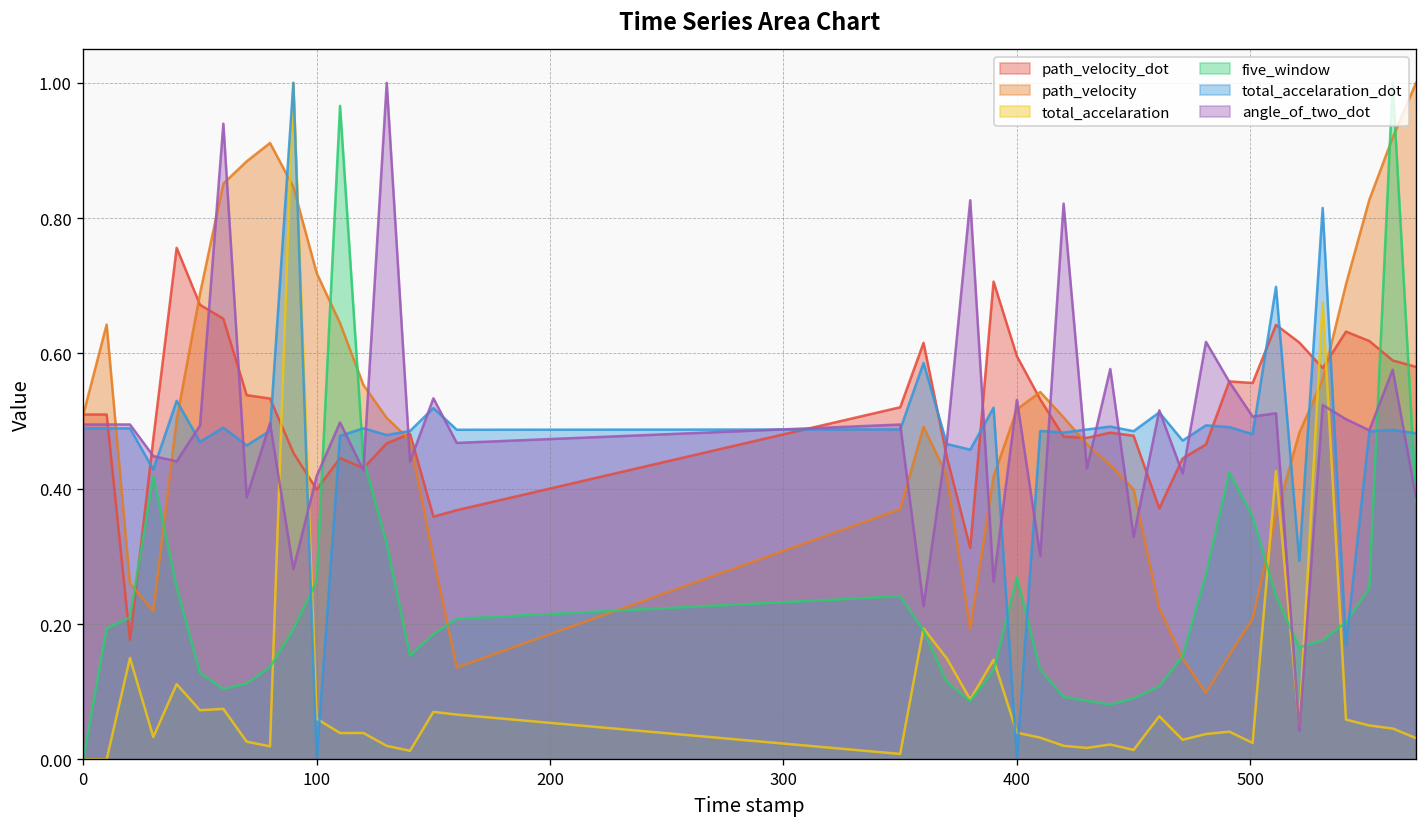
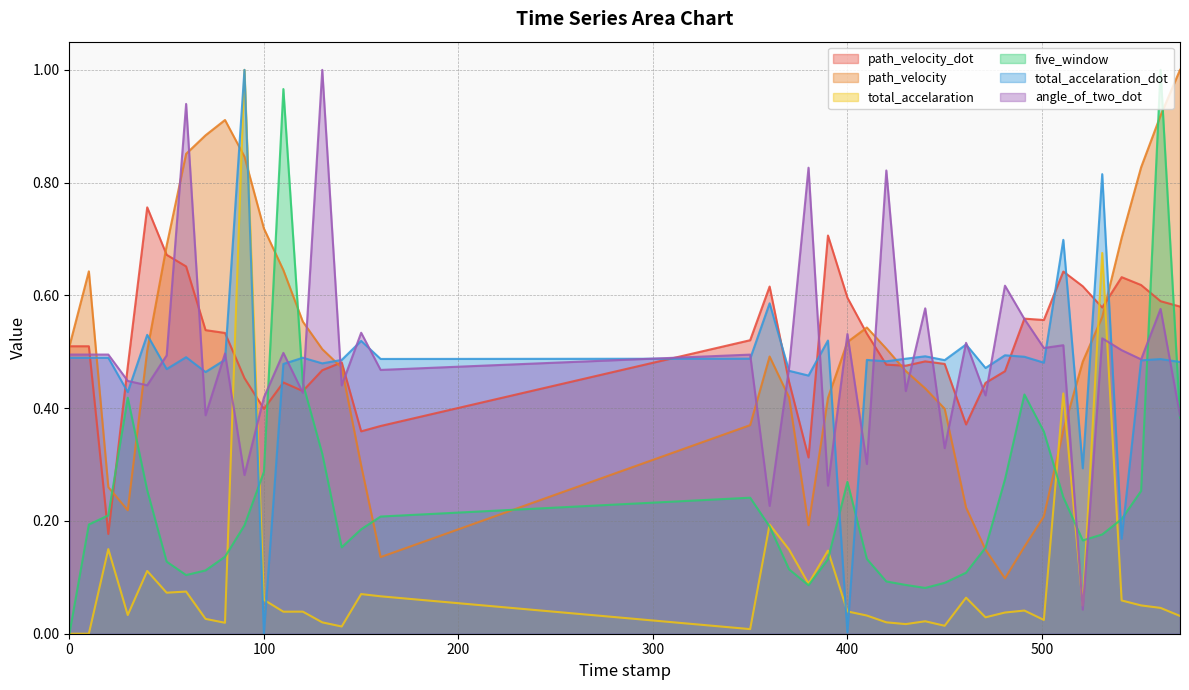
five_window, 100: 0.26 -> 0.29
